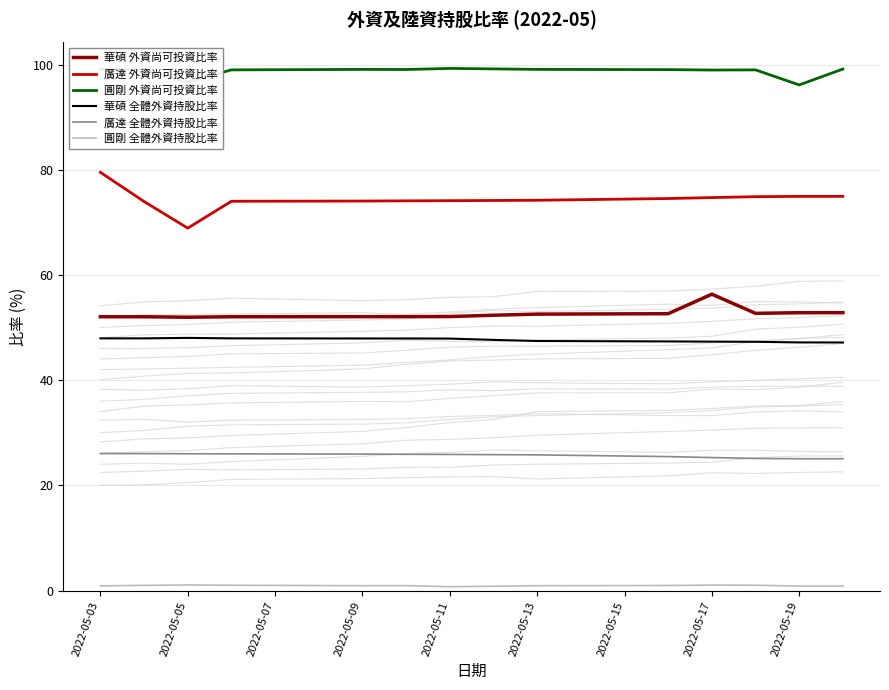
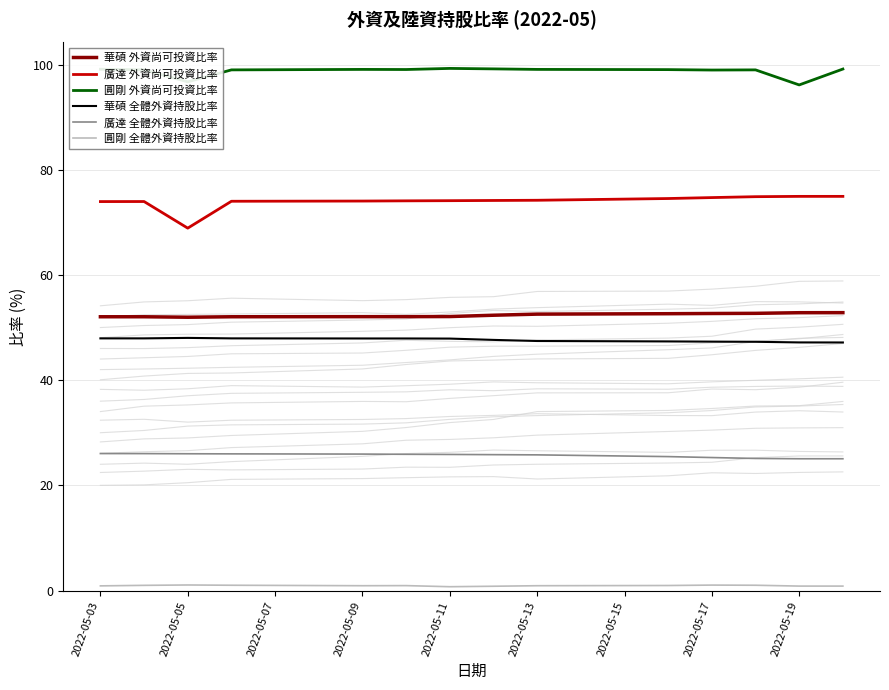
廣達 外資尚可投資比率, 2022-05-03: 80 -> 74
華碩 外資尚可投資比率, 2022-05-17: 56 -> 53
